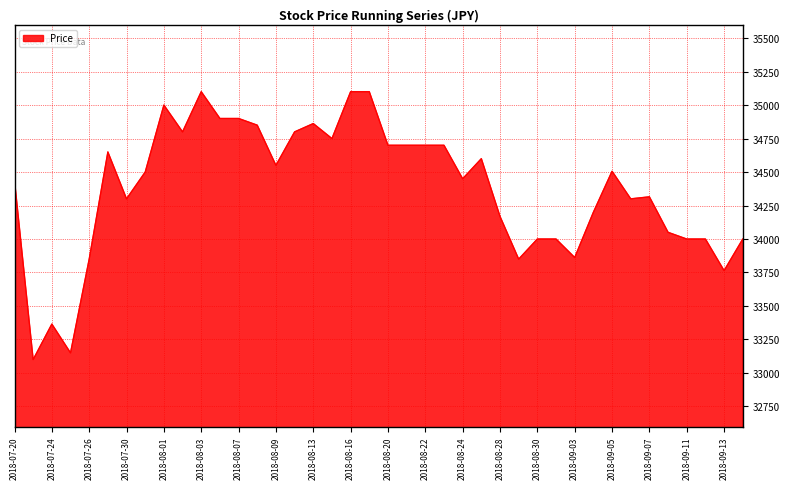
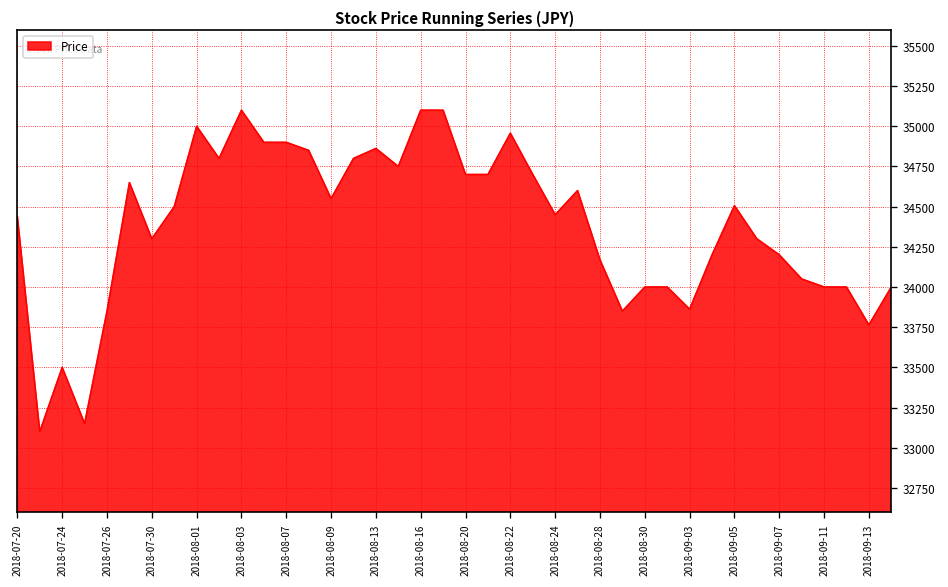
2018-07-24: 33370 -> 33500
2018-08-22: 34700 -> 34960
2018-09-07: 34320 -> 34200
